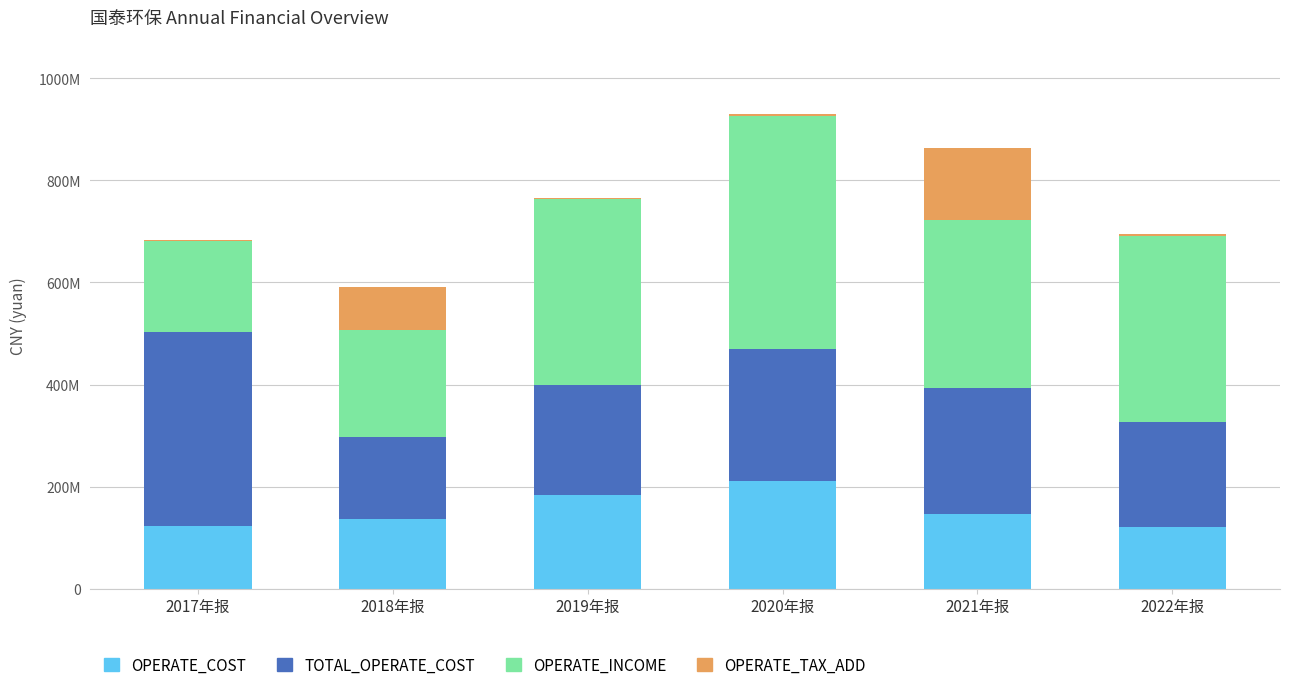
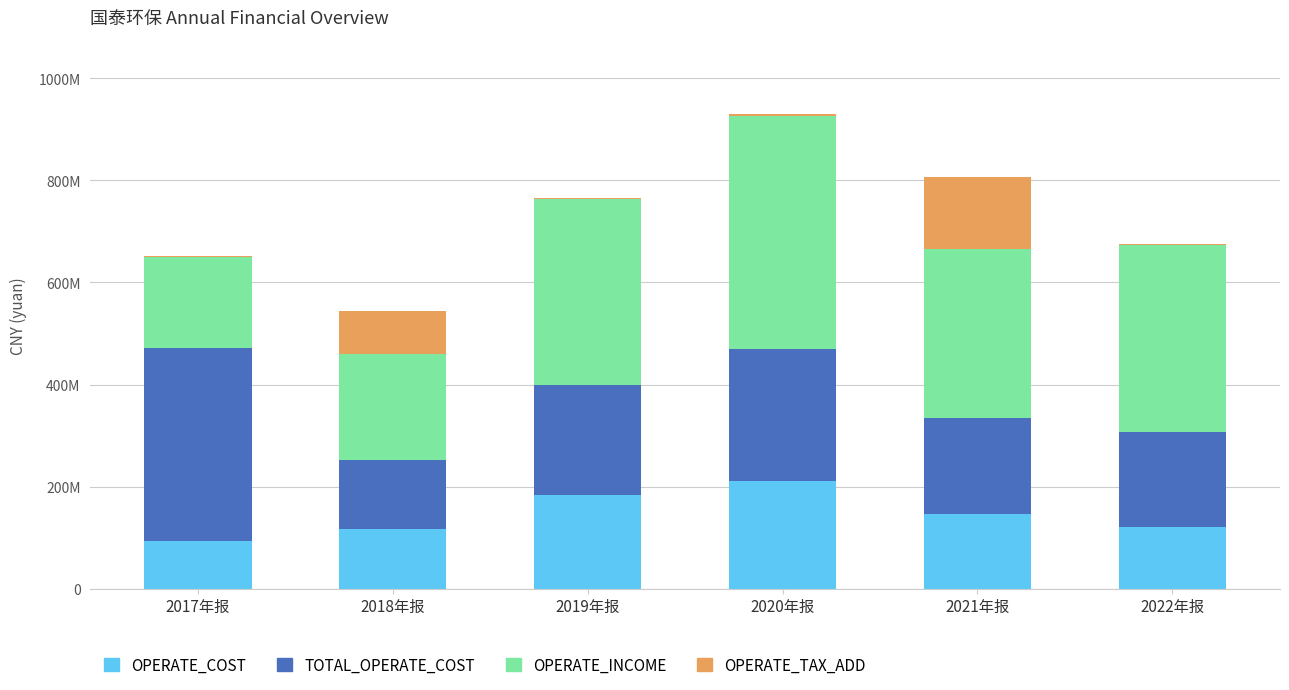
OPERATE_COST, 2017年报: 120000000 -> 90000000
OPERATE_COST, 2018年报: 140000000 -> 120000000
TOTAL_OPERATE_COST, 2018年报: 160000000 -> 140000000
TOTAL_OPERATE_COST, 2021年报: 250000000 -> 190000000
TOTAL_OPERATE_COST, 2022年报: 200000000 -> 190000000
